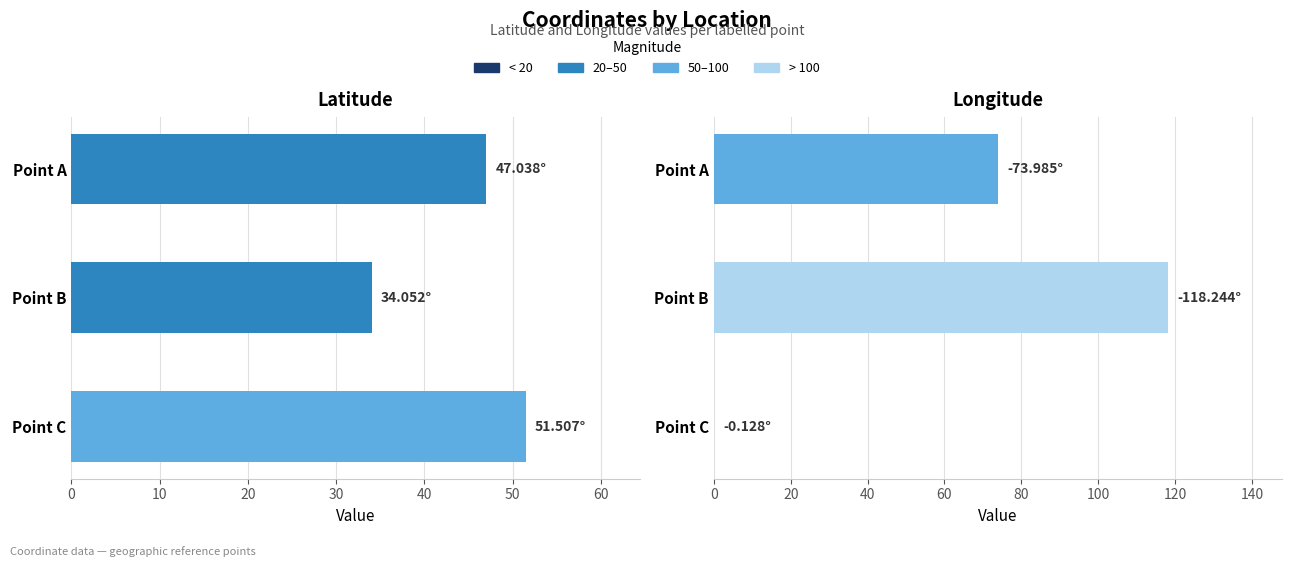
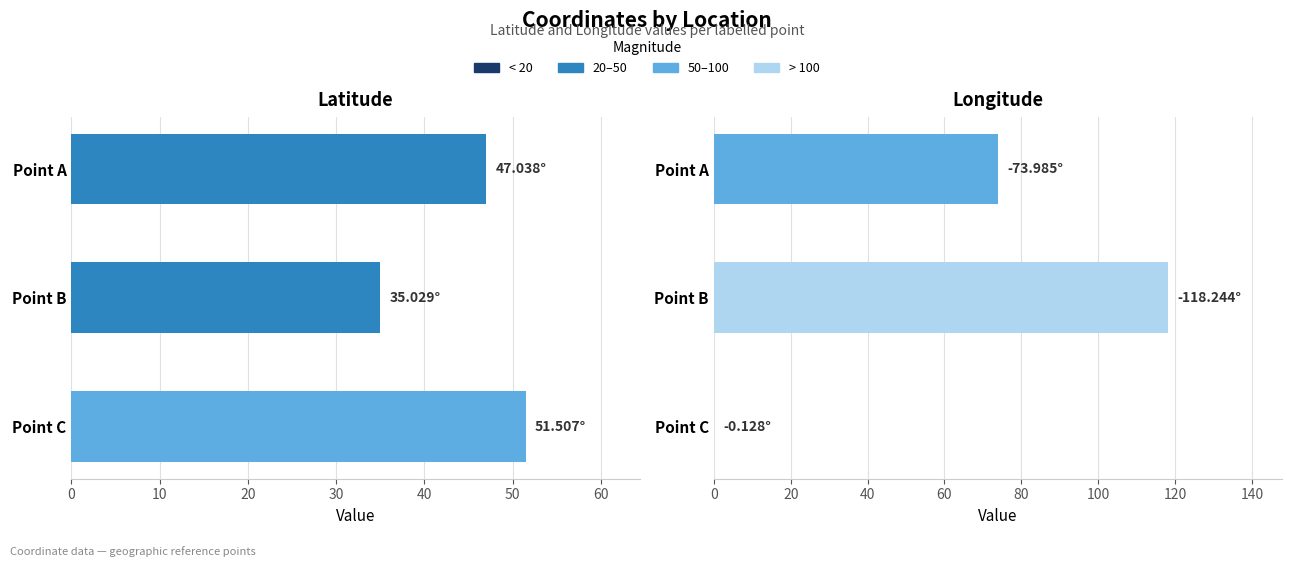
Latitude, Point B: 34.052° -> 35.029°
